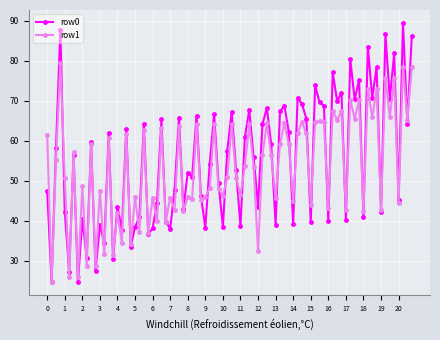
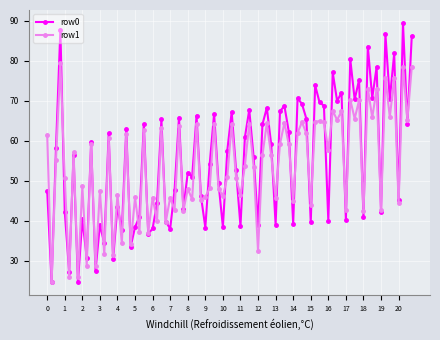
row1, 4: 42 -> 47
row1, 8: 46 -> 48
row0, 12: 44 -> 39
row1, 16: 43 -> 58
